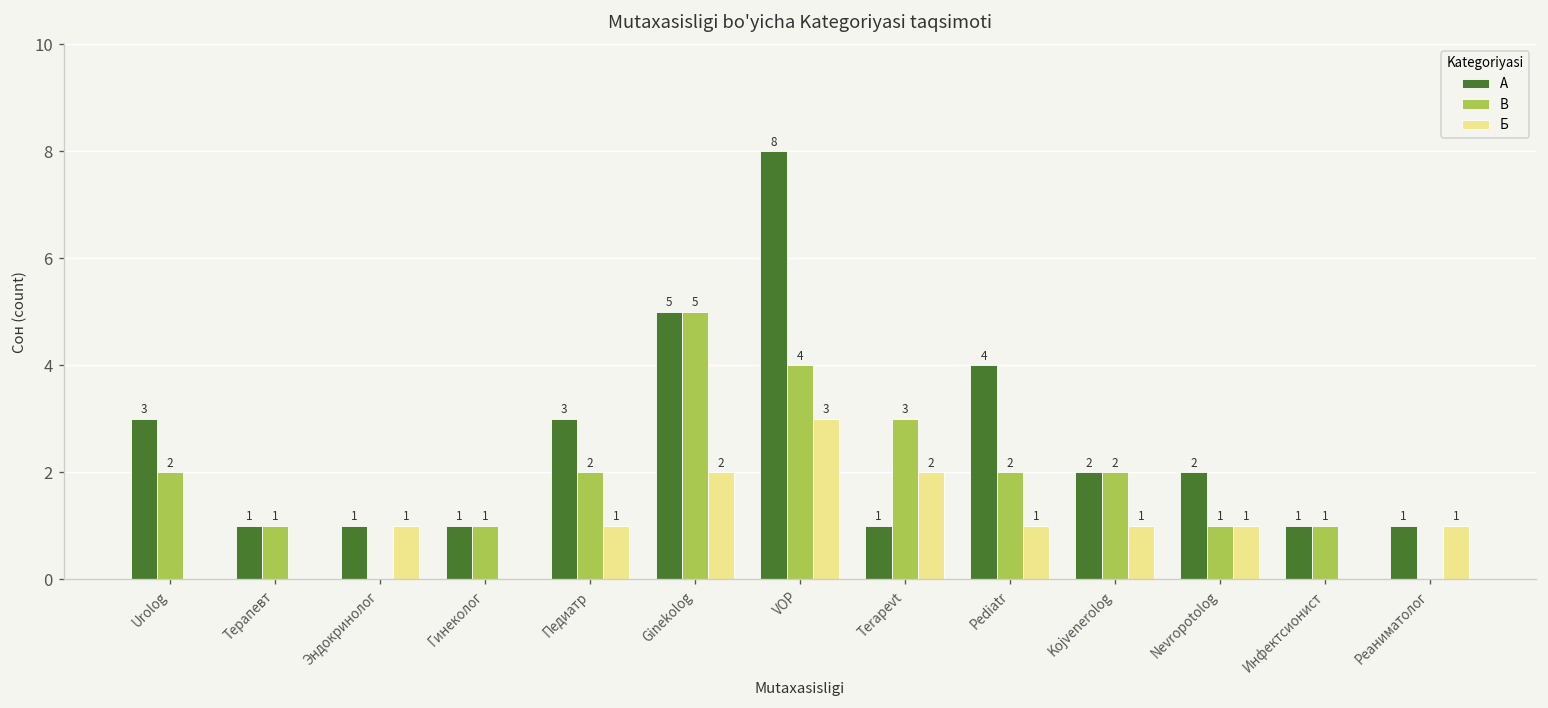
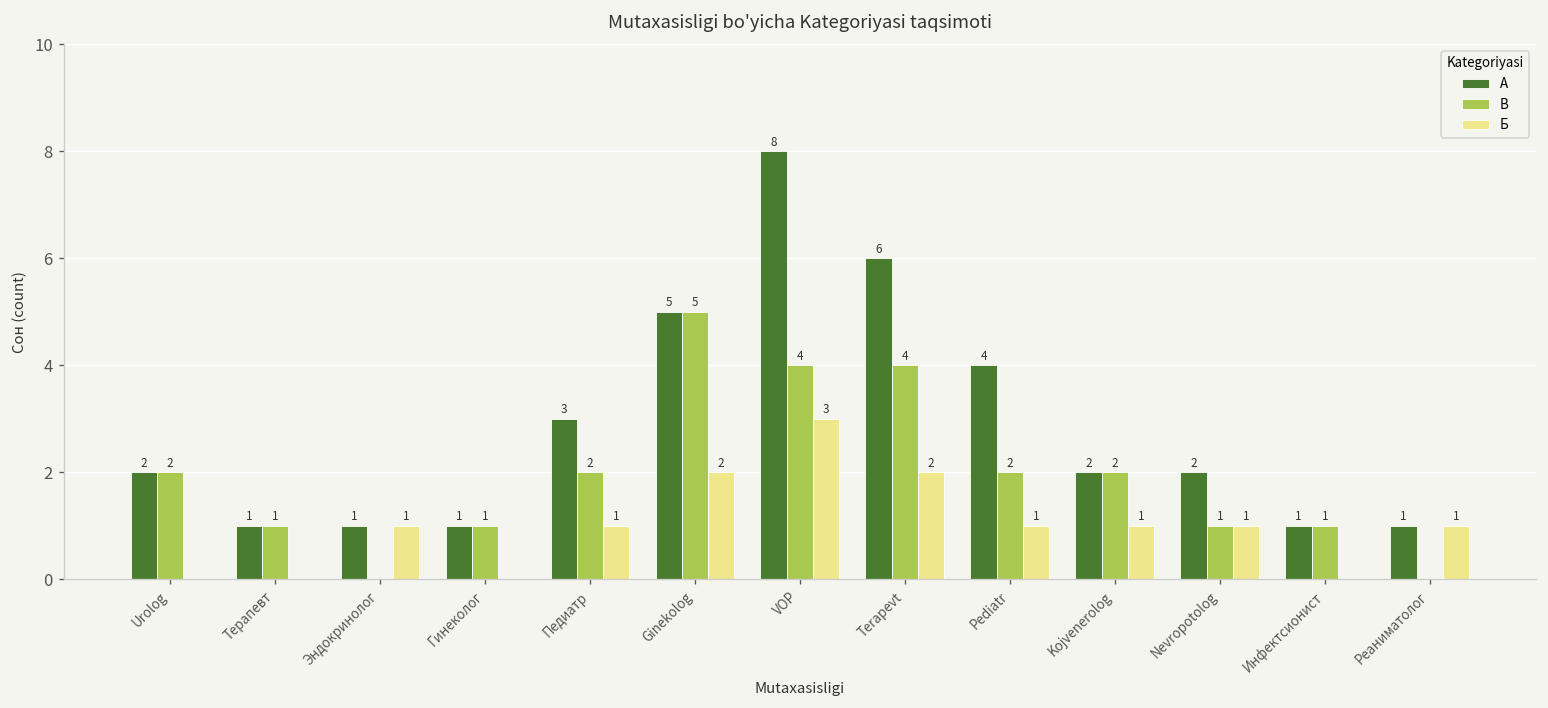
A, Urolog: 3 -> 2
A, Terapevt: 1 -> 6
B, Terapevt: 3 -> 4
